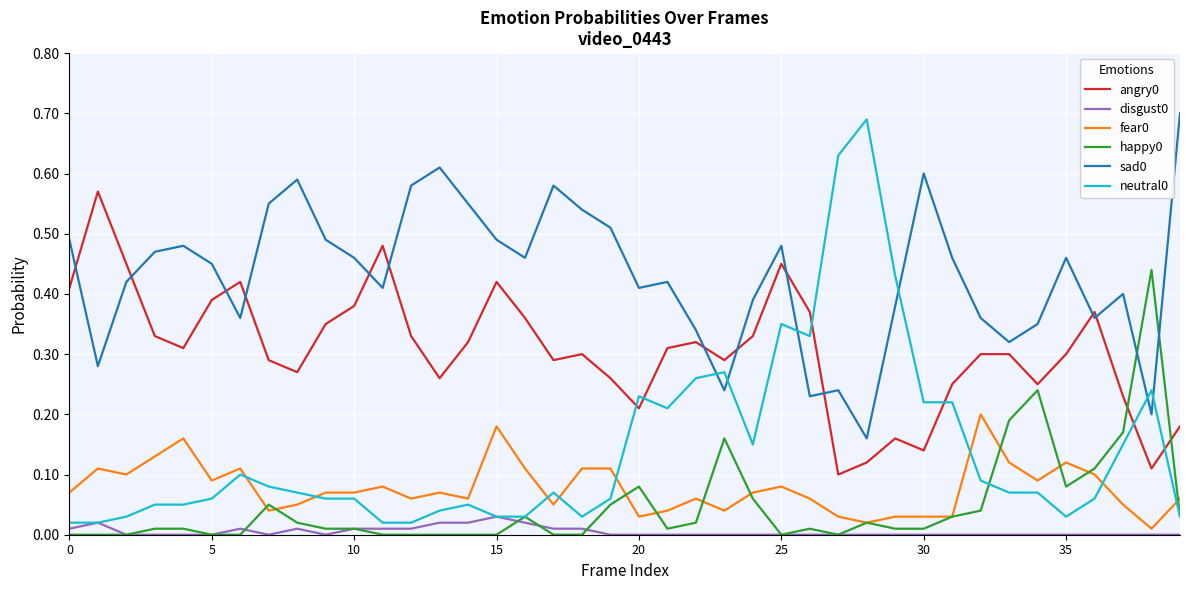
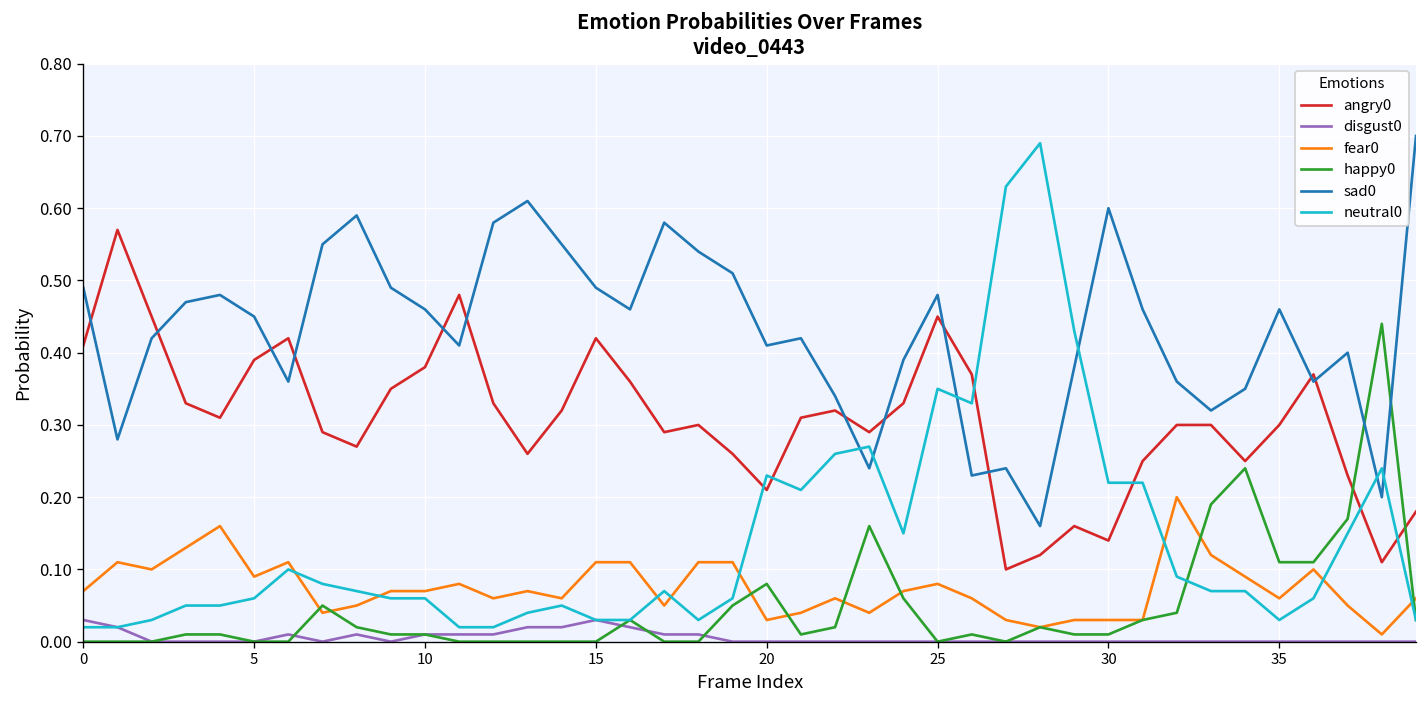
disgust0, 0: 0.01 -> 0.03
fear0, 15: 0.18 -> 0.11
fear0, 35: 0.12 -> 0.06
happy0, 35: 0.08 -> 0.11
